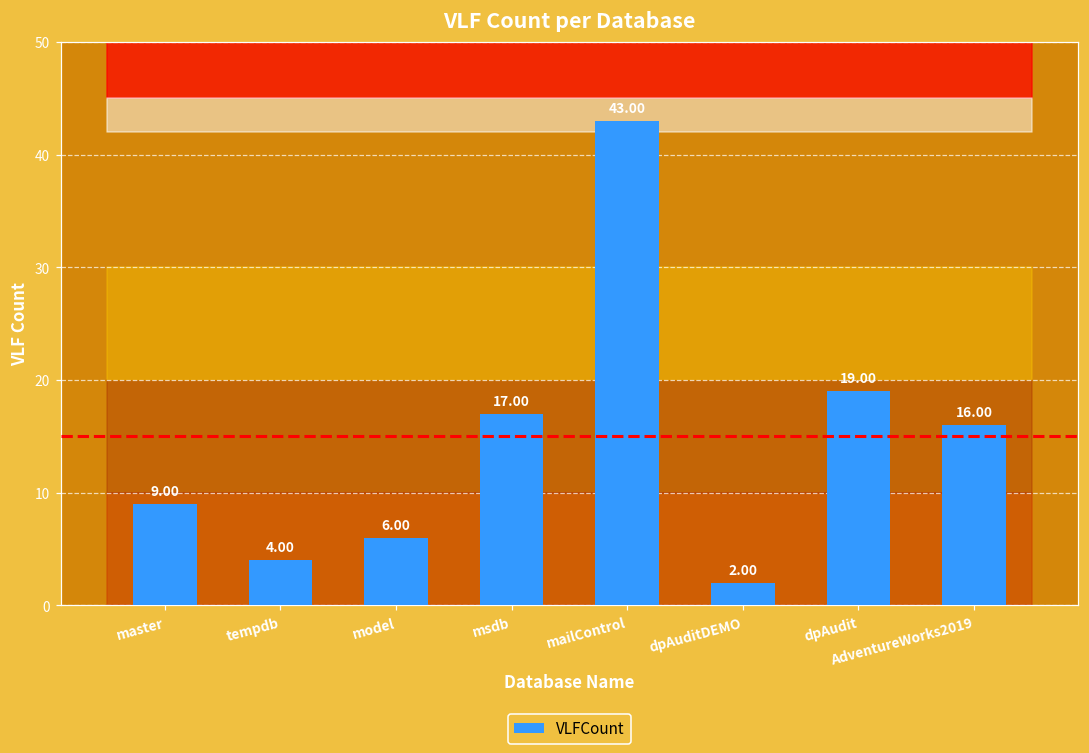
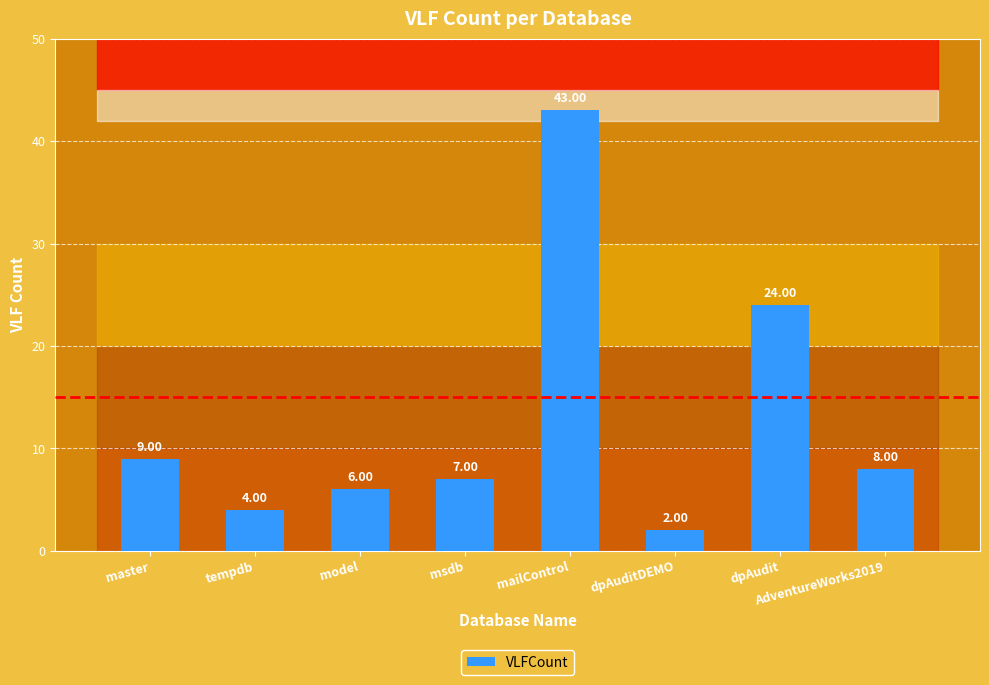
VLFCount, msdb: 17.00 -> 7.00
VLFCount, dpAudit: 19.00 -> 24.00
VLFCount, AdventureWorks2019: 16.00 -> 8.00
